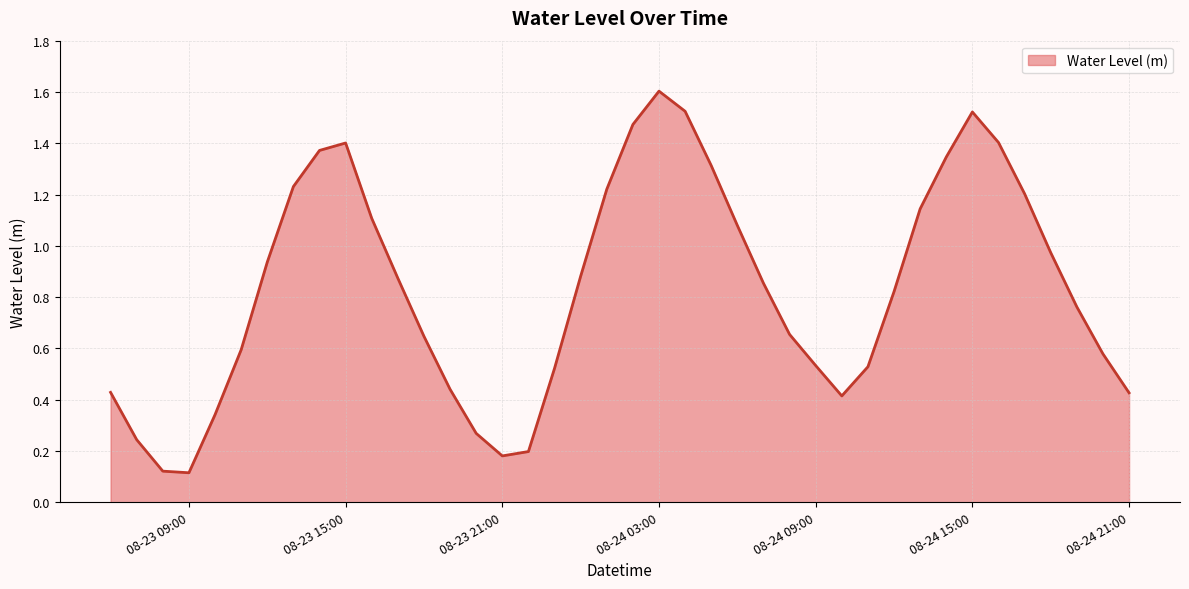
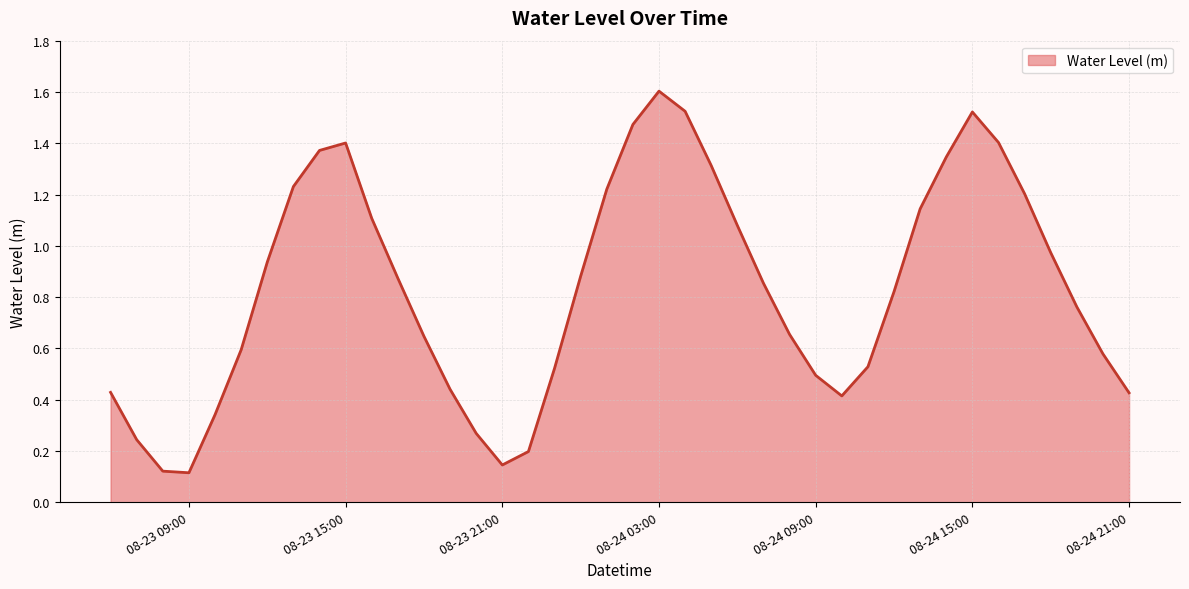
08-23 21:00: 0.18 -> 0.15
08-24 09:00: 0.53 -> 0.49
